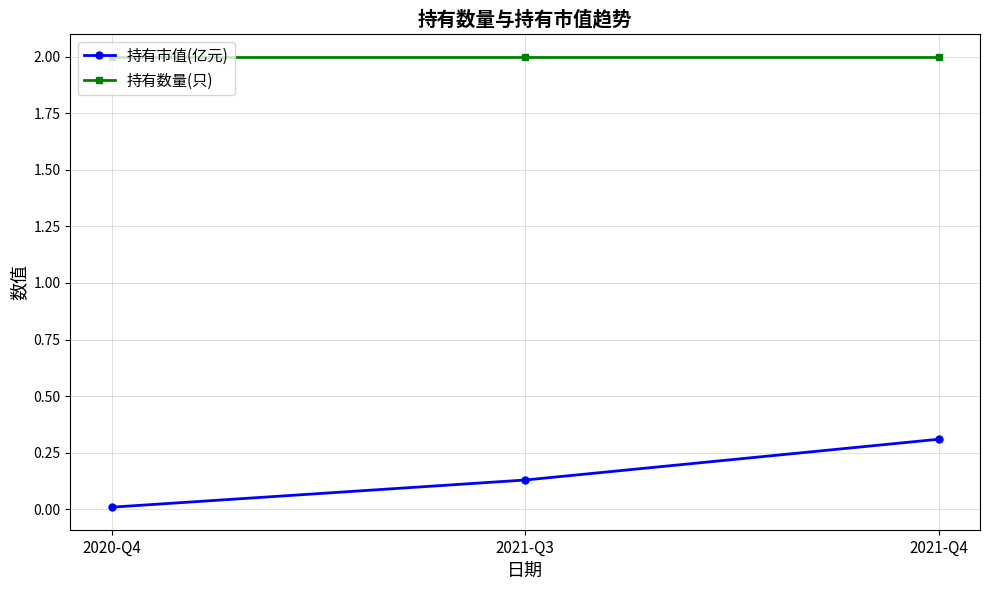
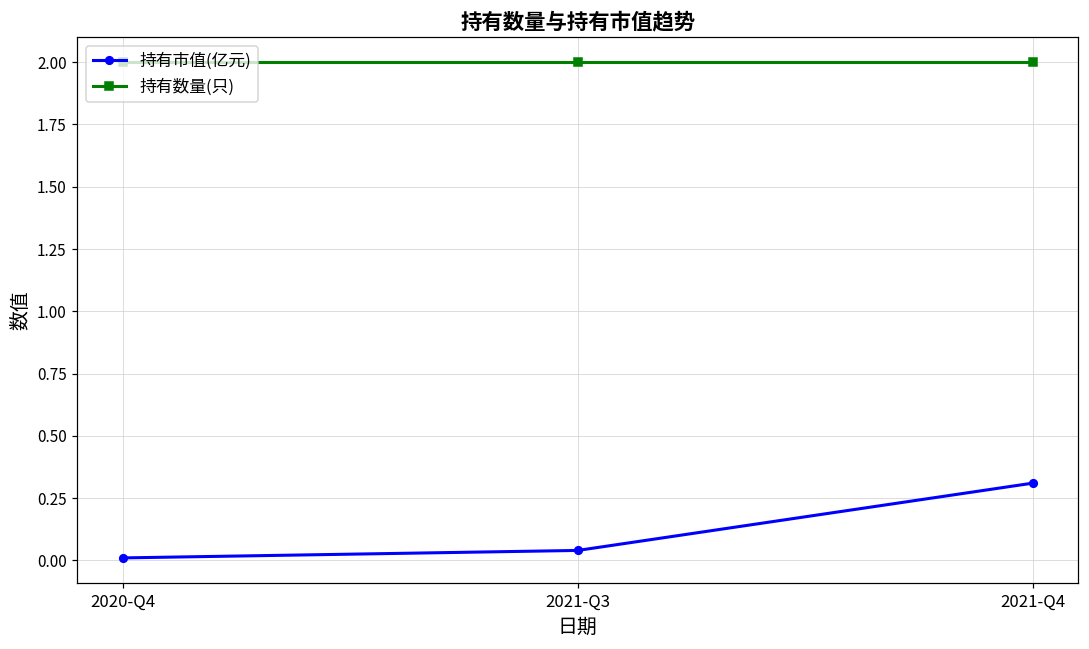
持有市值(亿元), 2021-Q3: 0.13 -> 0.04
